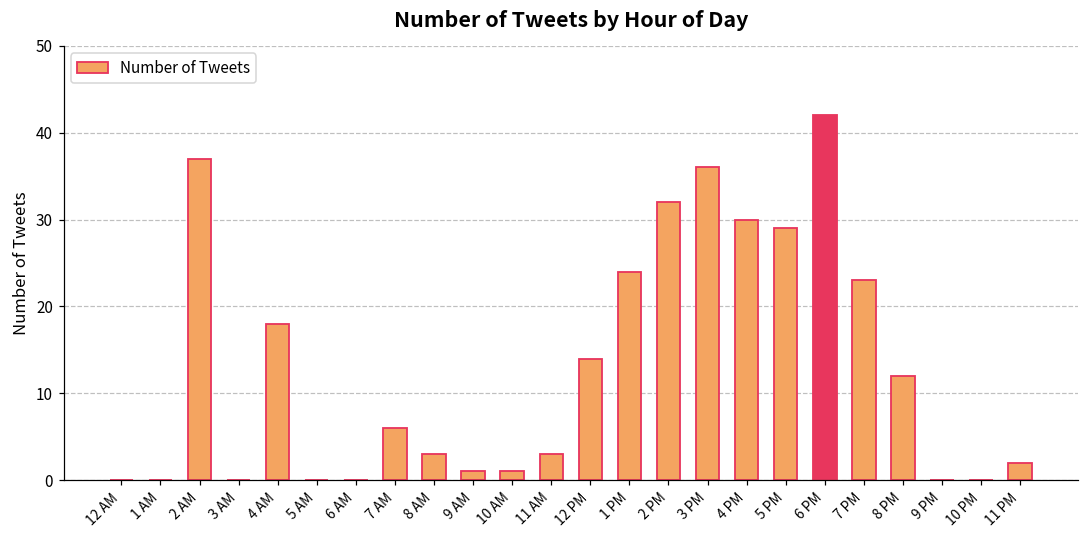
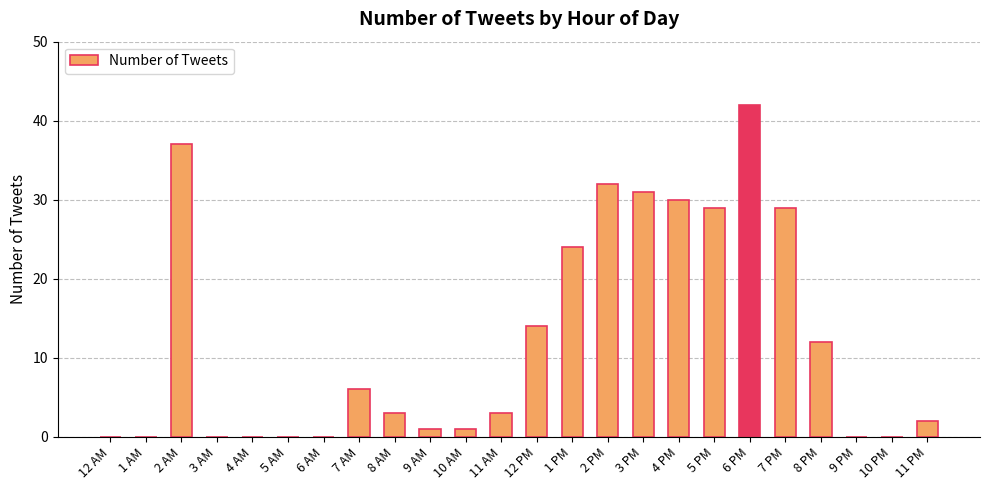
4 AM: 18 -> 0
3 PM: 36 -> 31
7 PM: 23 -> 29
